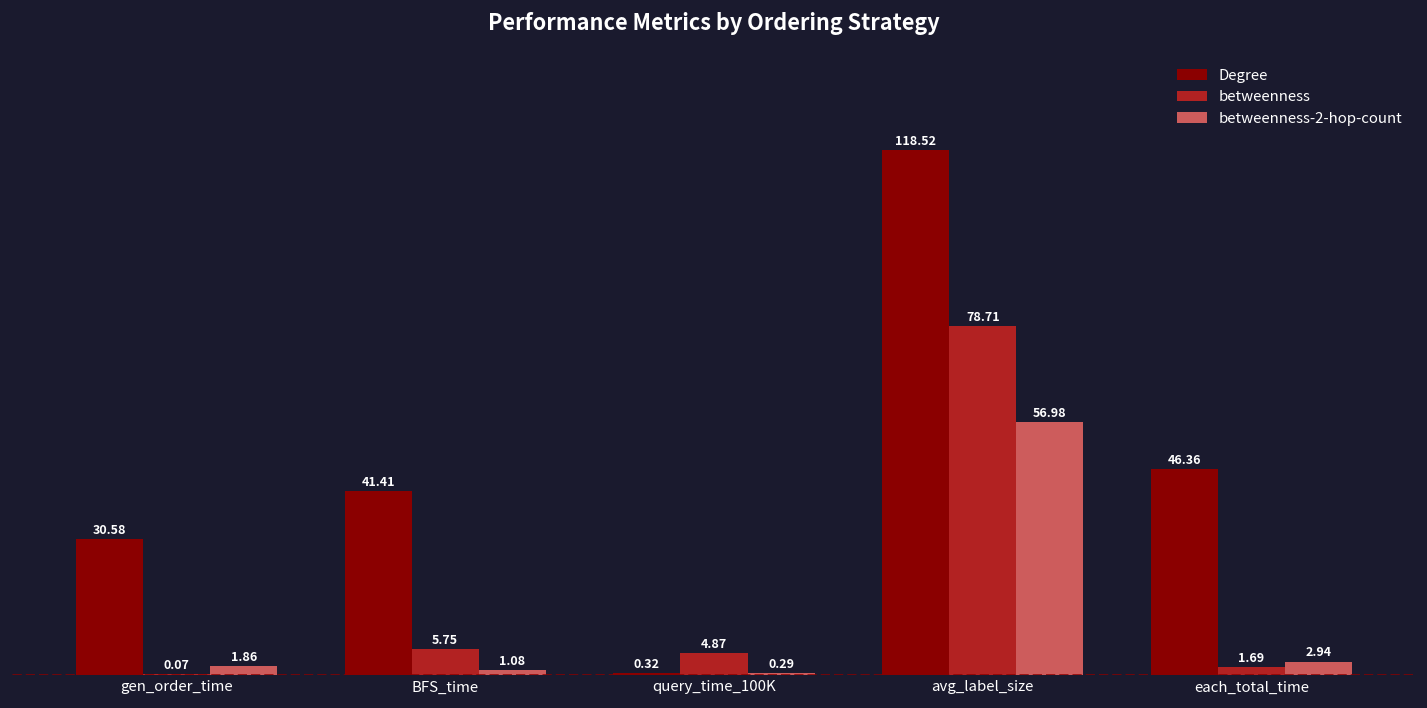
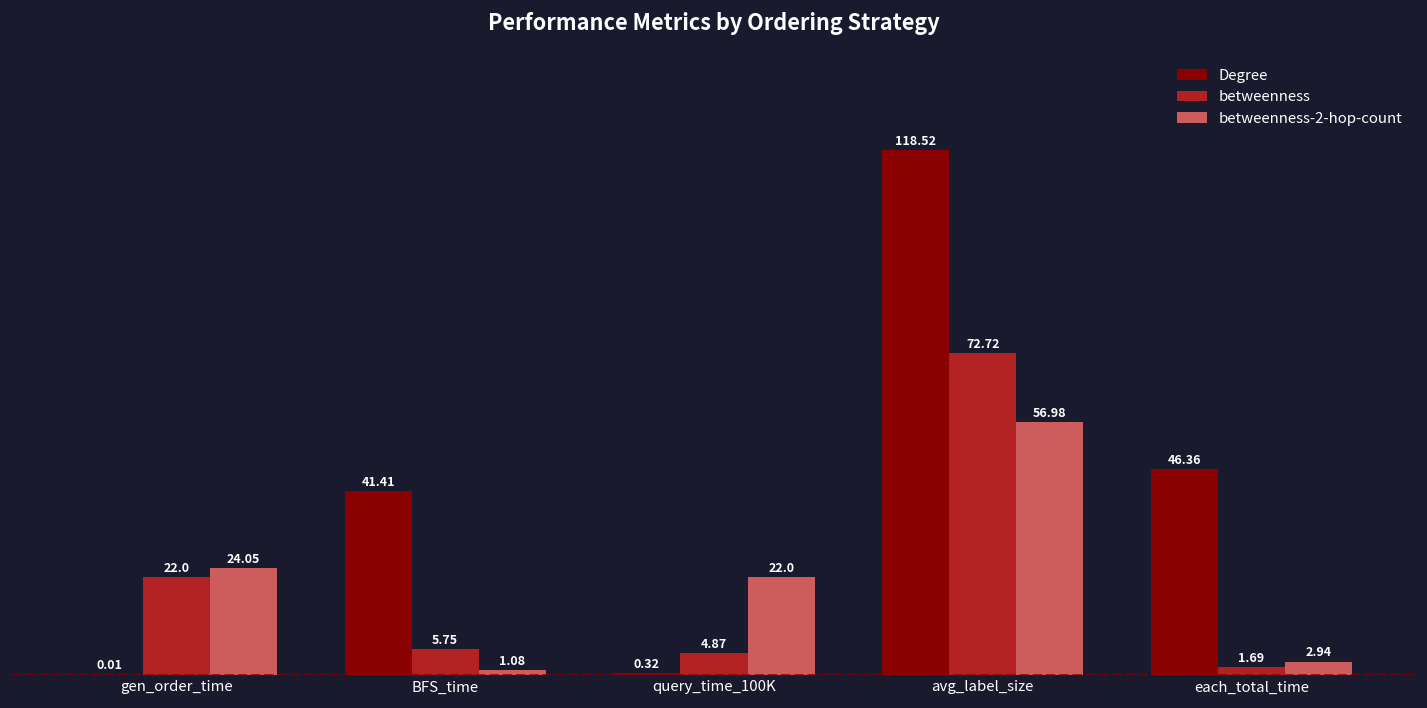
Degree, gen_order_time: 30.58 -> 0.01
betweenness, gen_order_time: 0.07 -> 22.0
betweenness-2-hop-count, gen_order_time: 1.86 -> 24.05
betweenness-2-hop-count, query_time_100K: 0.29 -> 22.0
betweenness, avg_label_size: 78.71 -> 72.72
